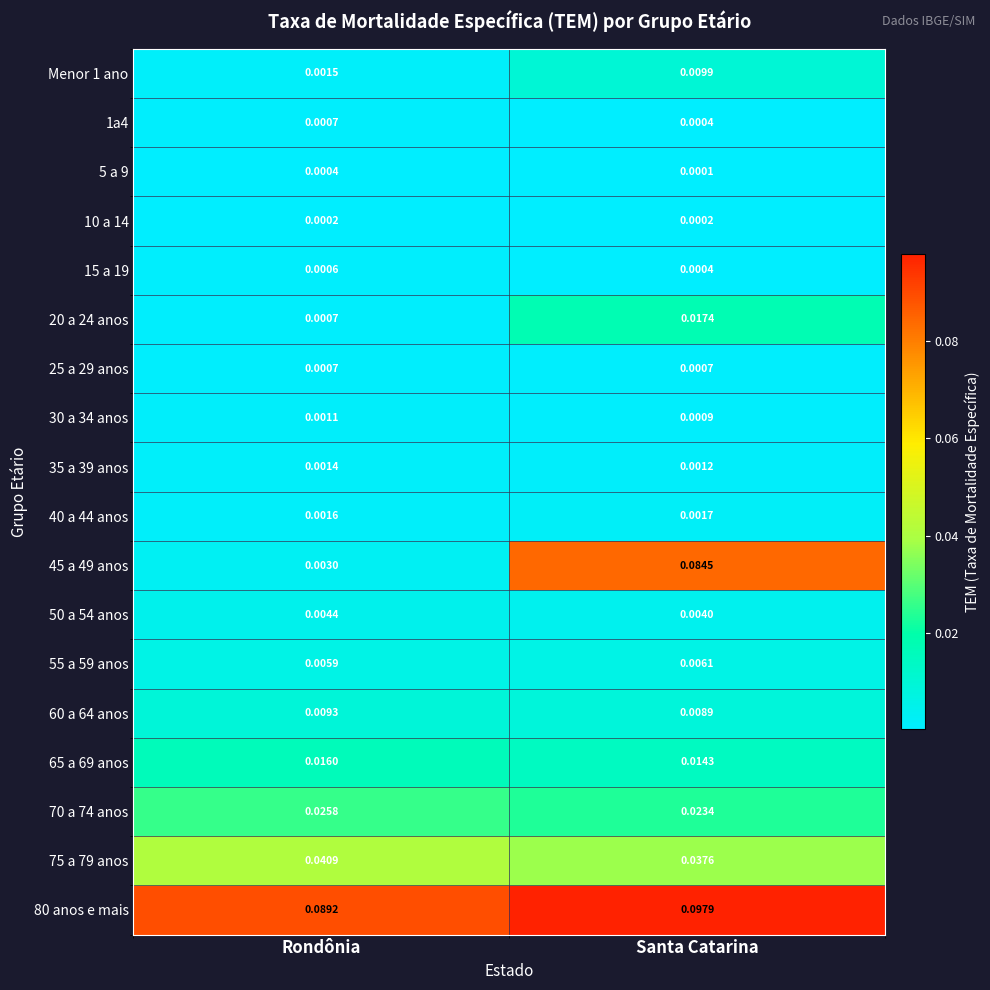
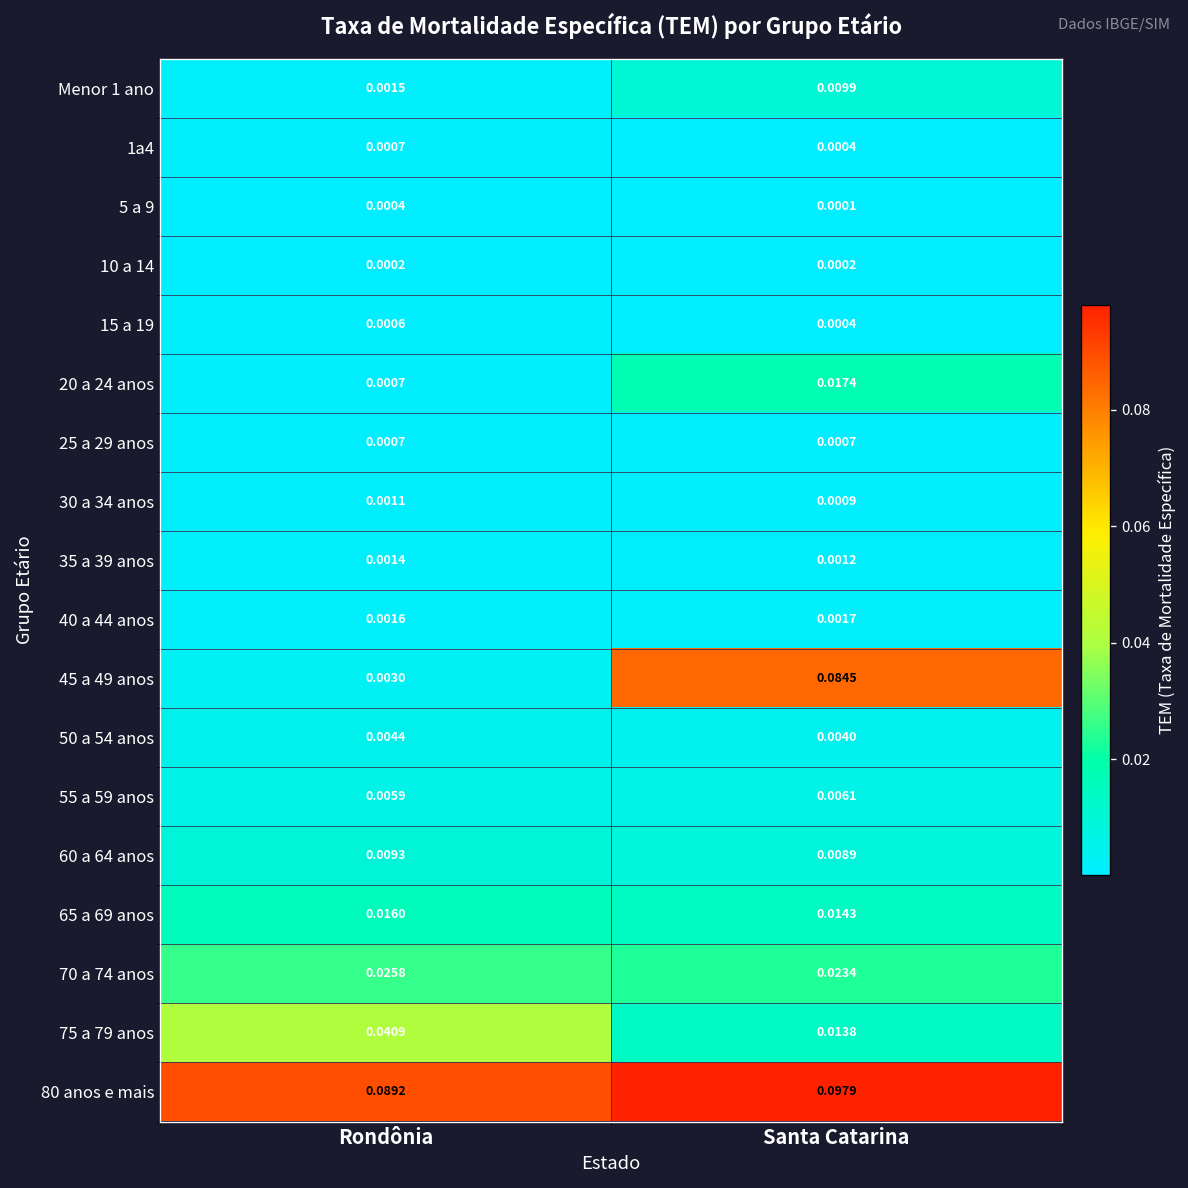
75 a 79 anos, Santa Catarina: 0.0376 -> 0.0138
